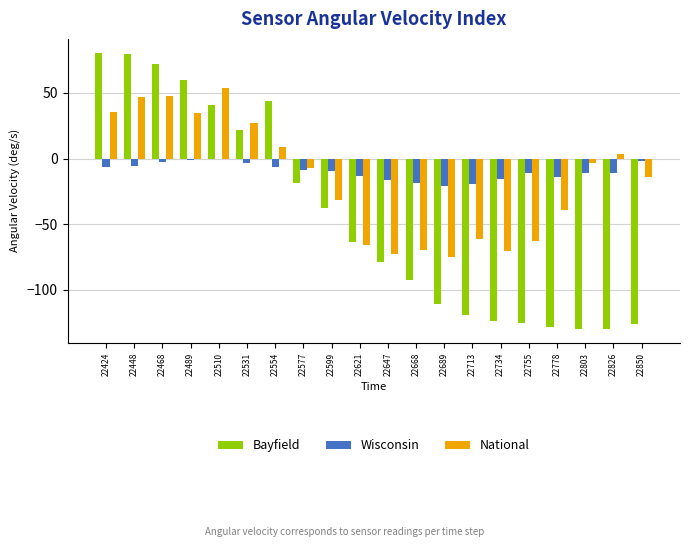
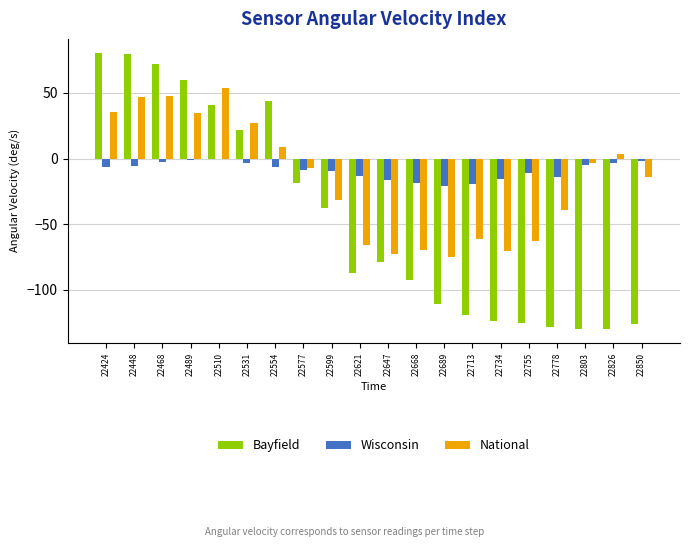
Bayfield, 22621: -63 -> -87
Wisconsin, 22803: -11 -> -5
Wisconsin, 22826: -11 -> -4
